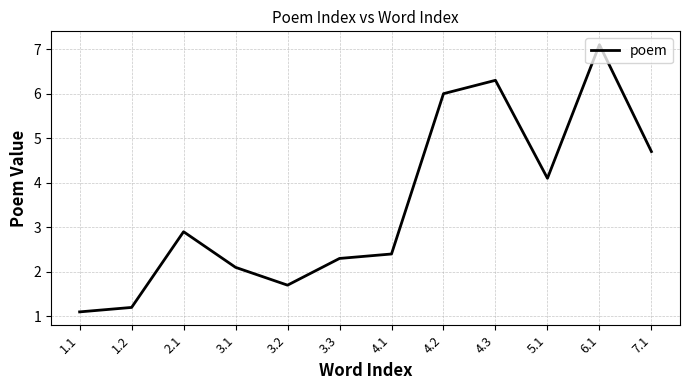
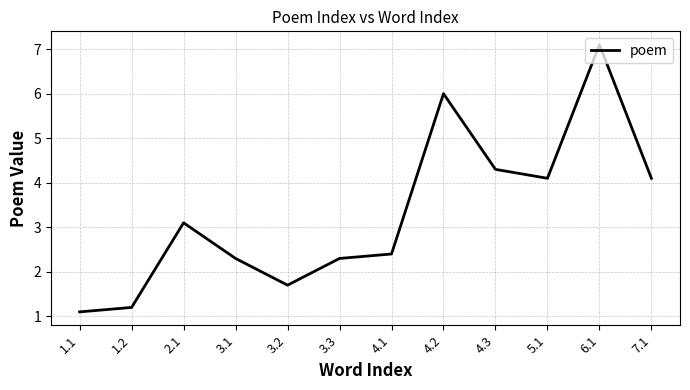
2.1: 2.9 -> 3.1
3.1: 2.1 -> 2.3
4.3: 6.3 -> 4.3
7.1: 4.7 -> 4.1
